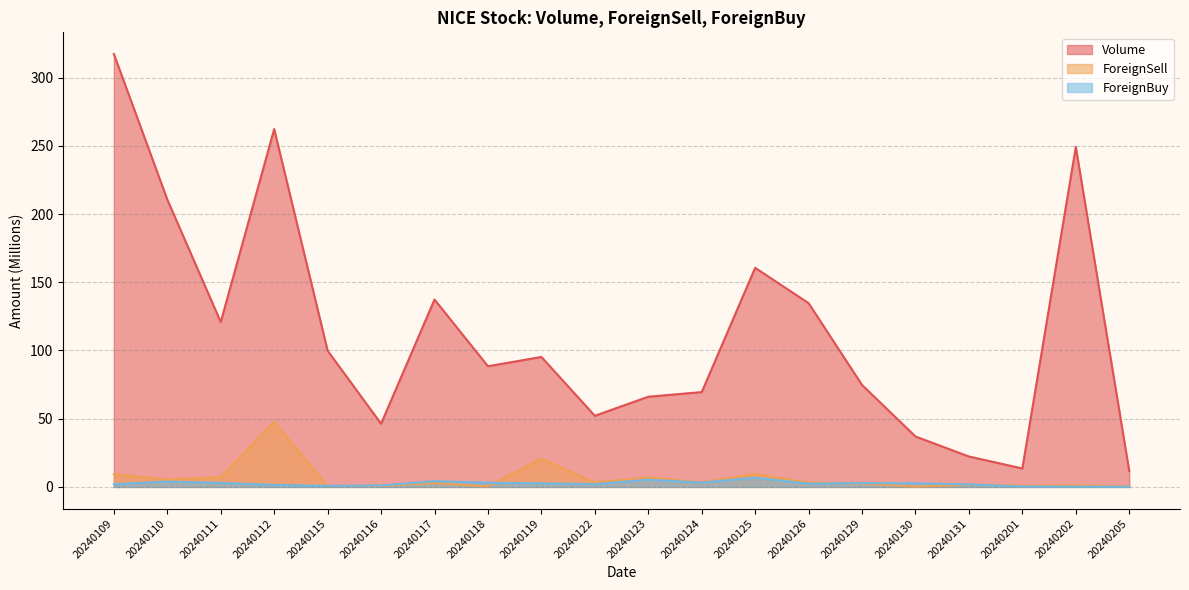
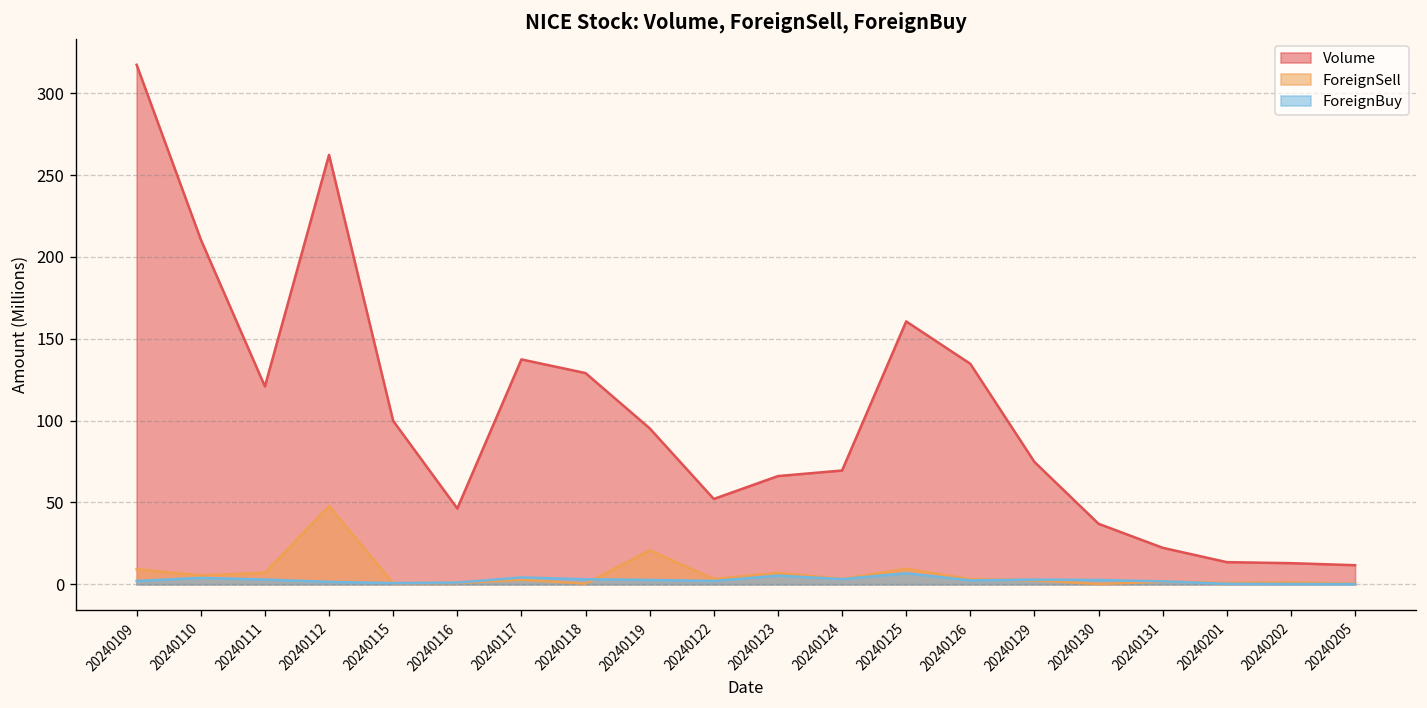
Volume, 20240118: 88 -> 129
Volume, 20240202: 249 -> 13
